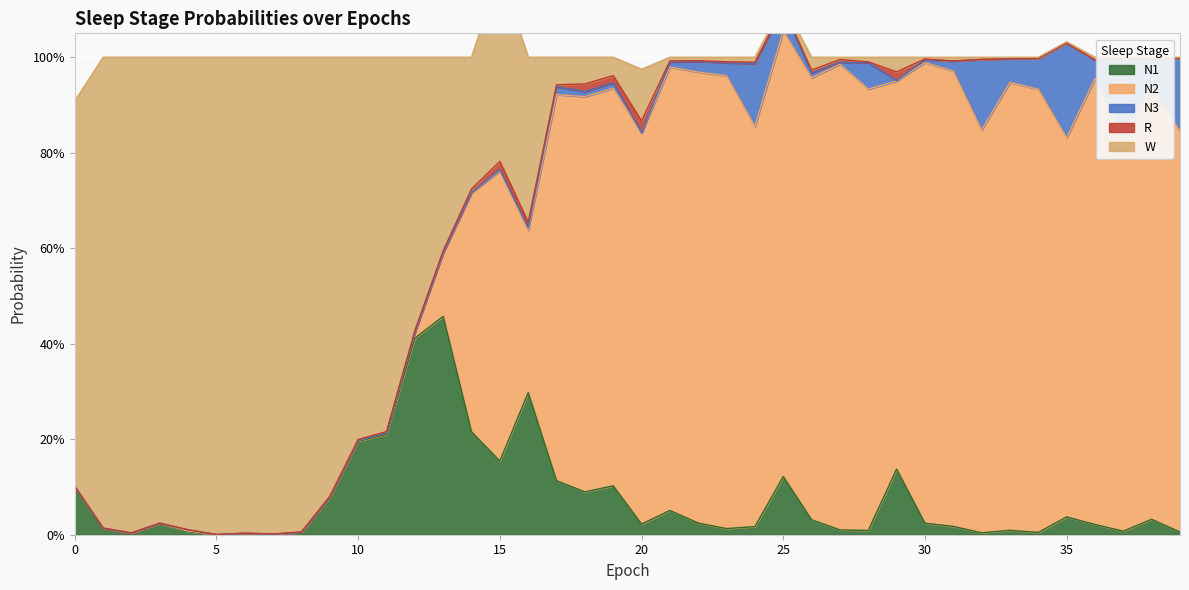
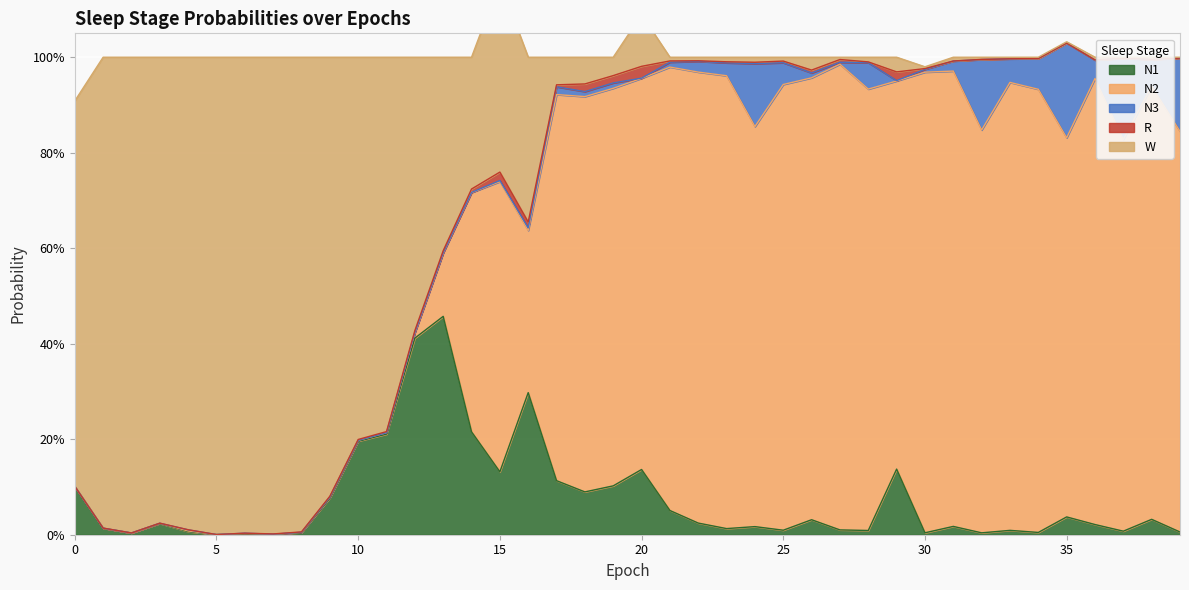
N1, 15: 15% -> 13%
N1, 20: 2% -> 14%
N1, 25: 12% -> 1%
N1, 30: 2% -> 0%
